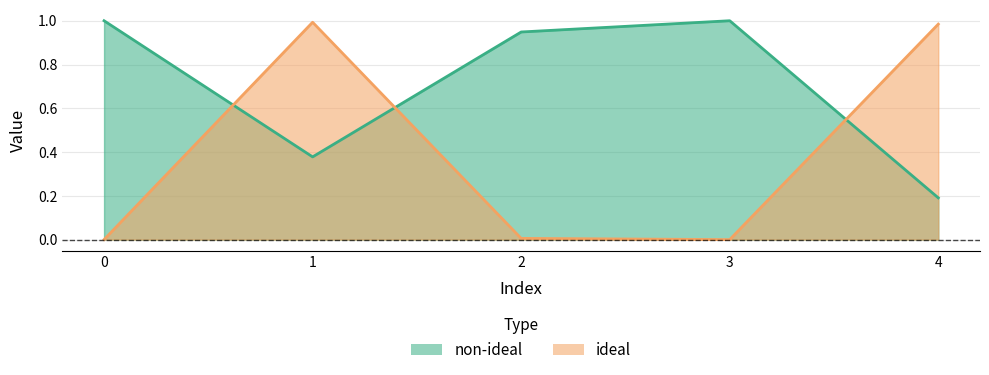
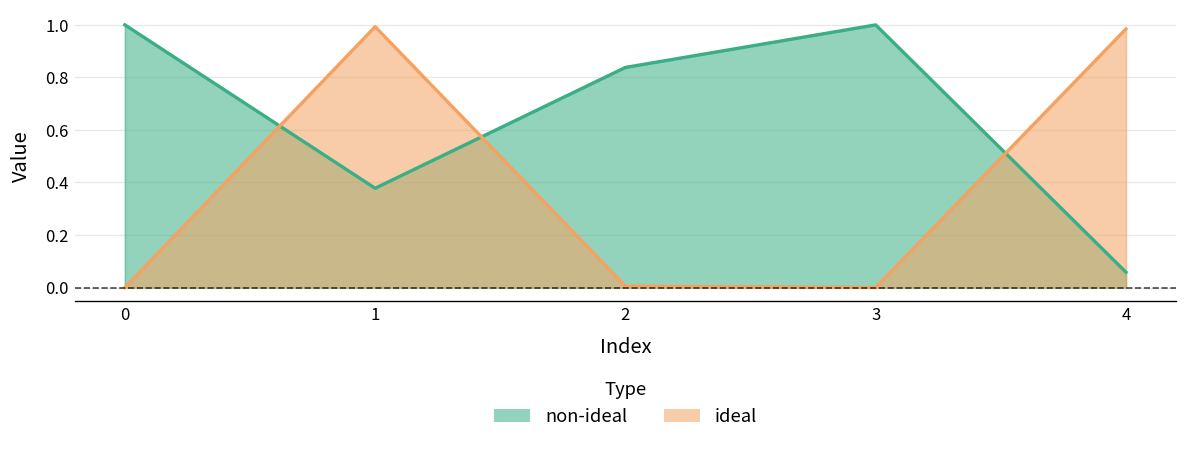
non-ideal, 2: 0.95 -> 0.84
non-ideal, 4: 0.19 -> 0.06
